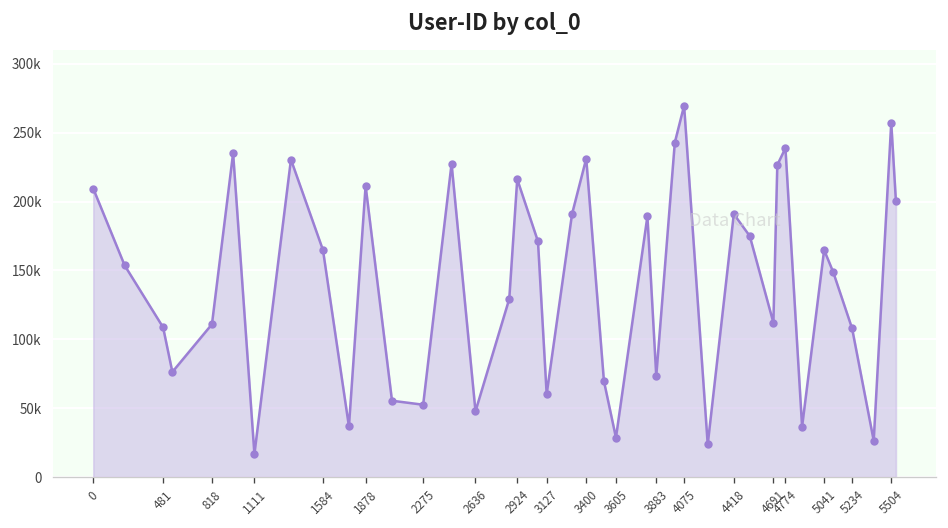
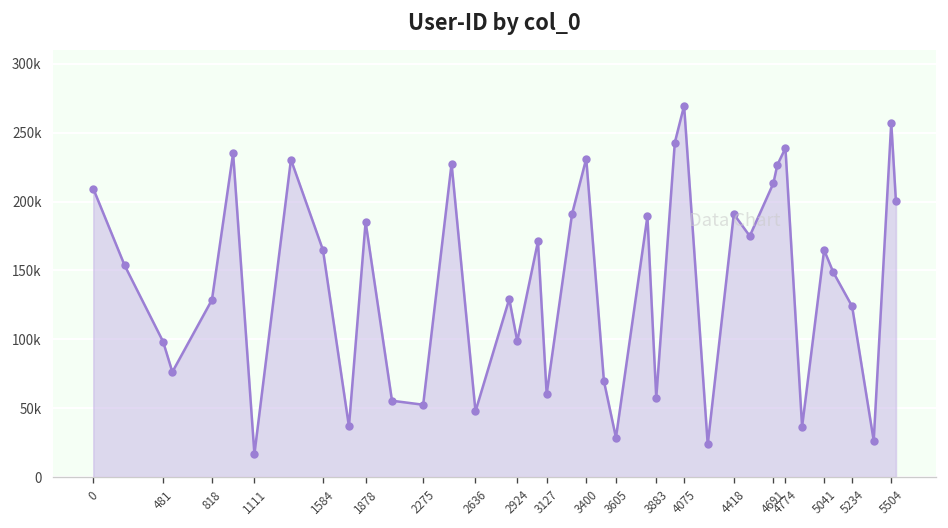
481: 109000 -> 98000
818: 111000 -> 129000
1878: 211000 -> 185000
2924: 216000 -> 99000
3883: 73000 -> 58000
4691: 112000 -> 213000
5234: 108000 -> 124000
